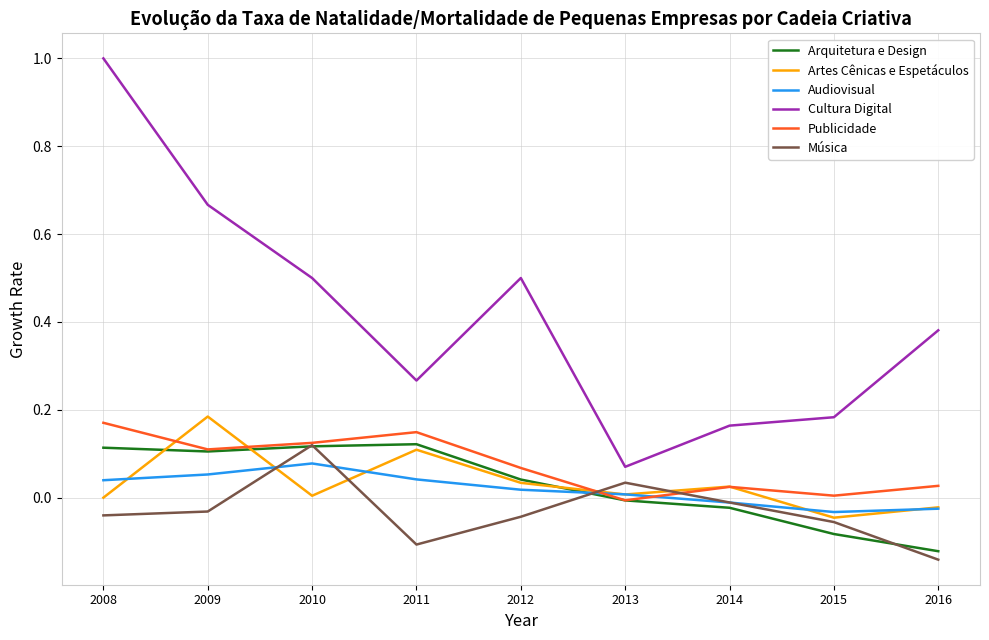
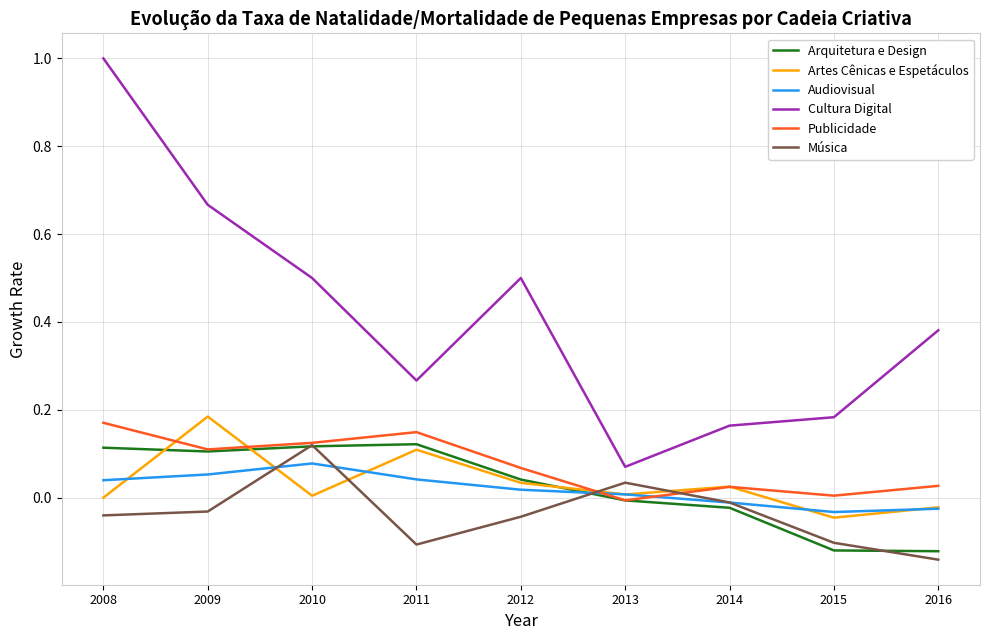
Arquitetura e Design, 2015: -0.08 -> -0.12
Música, 2015: -0.06 -> -0.10
